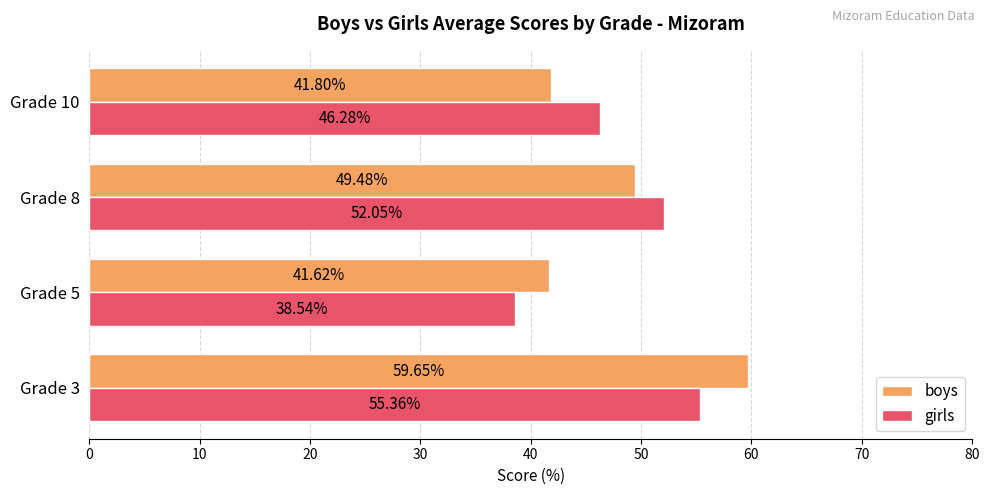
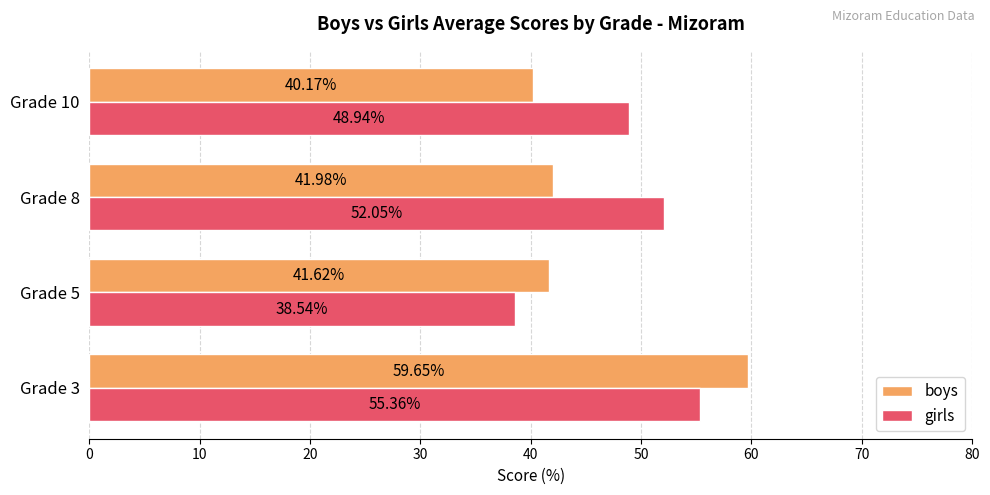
boys, Grade 10: 41.80% -> 40.17%
girls, Grade 10: 46.28% -> 48.94%
boys, Grade 8: 49.48% -> 41.98%
